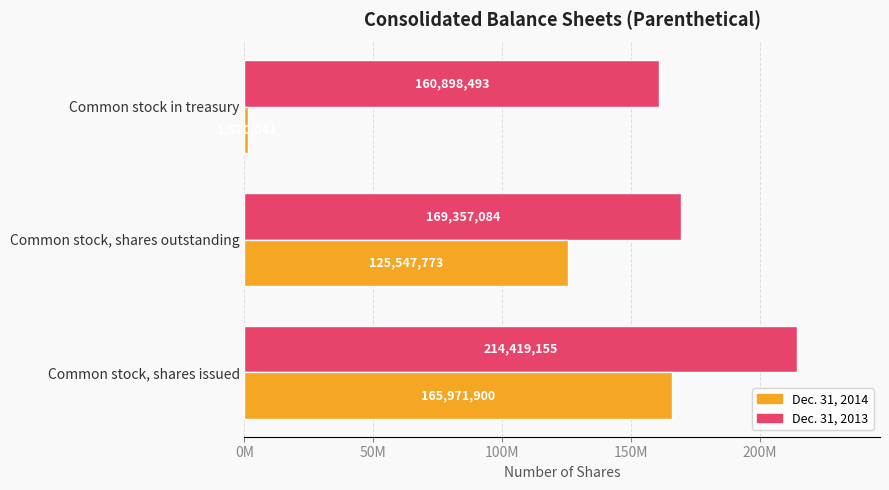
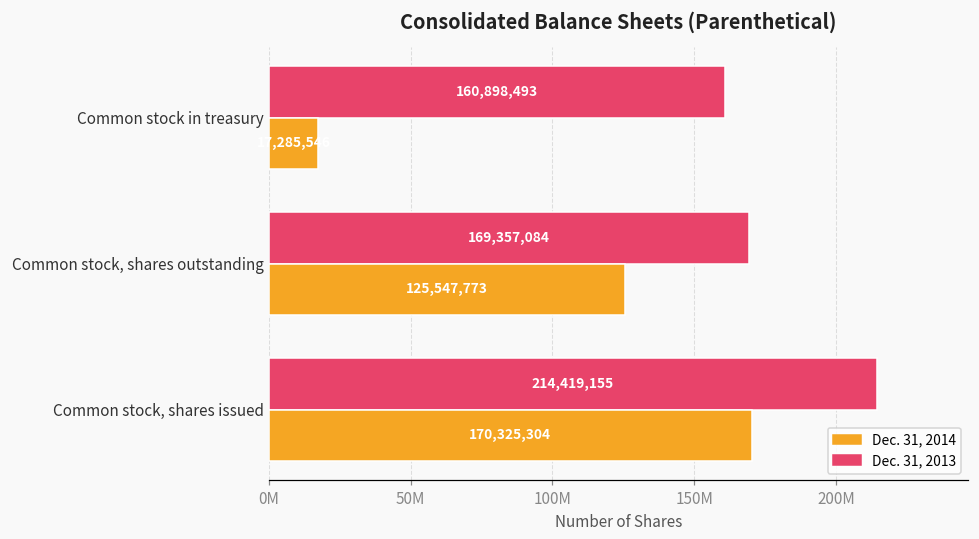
Dec. 31, 2014, Common stock in treasury: 2000000 -> 17000000
Dec. 31, 2014, Common stock, shares issued: 165,971,900 -> 170,325,304
